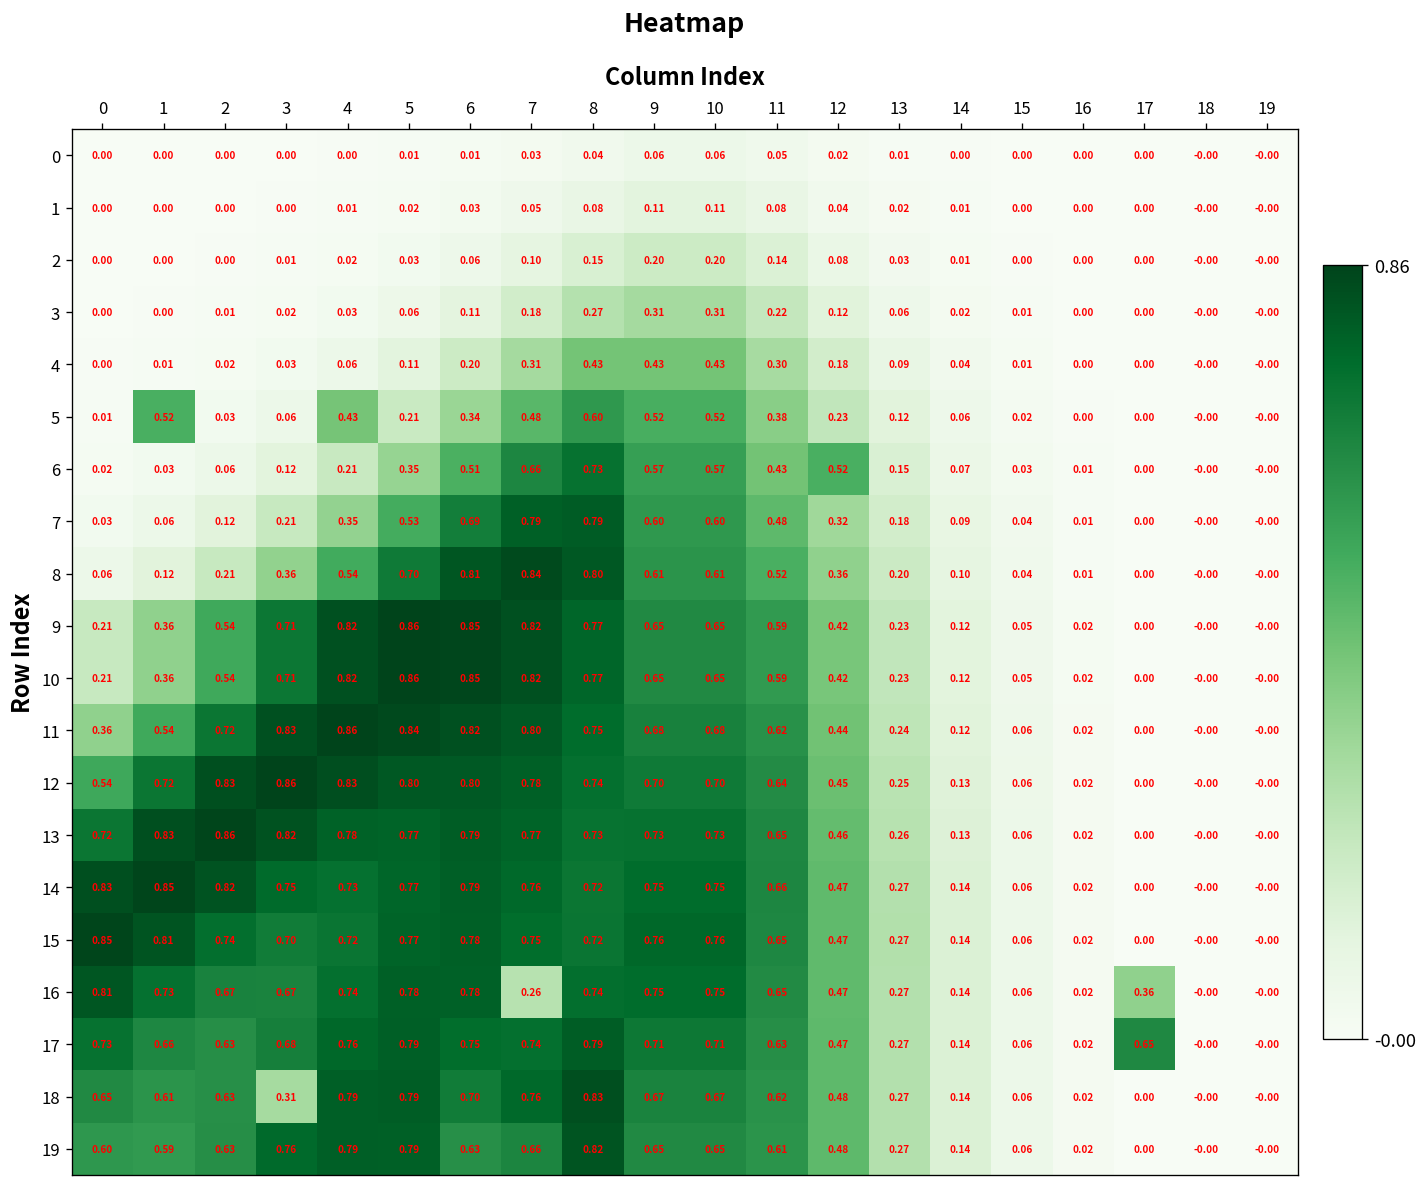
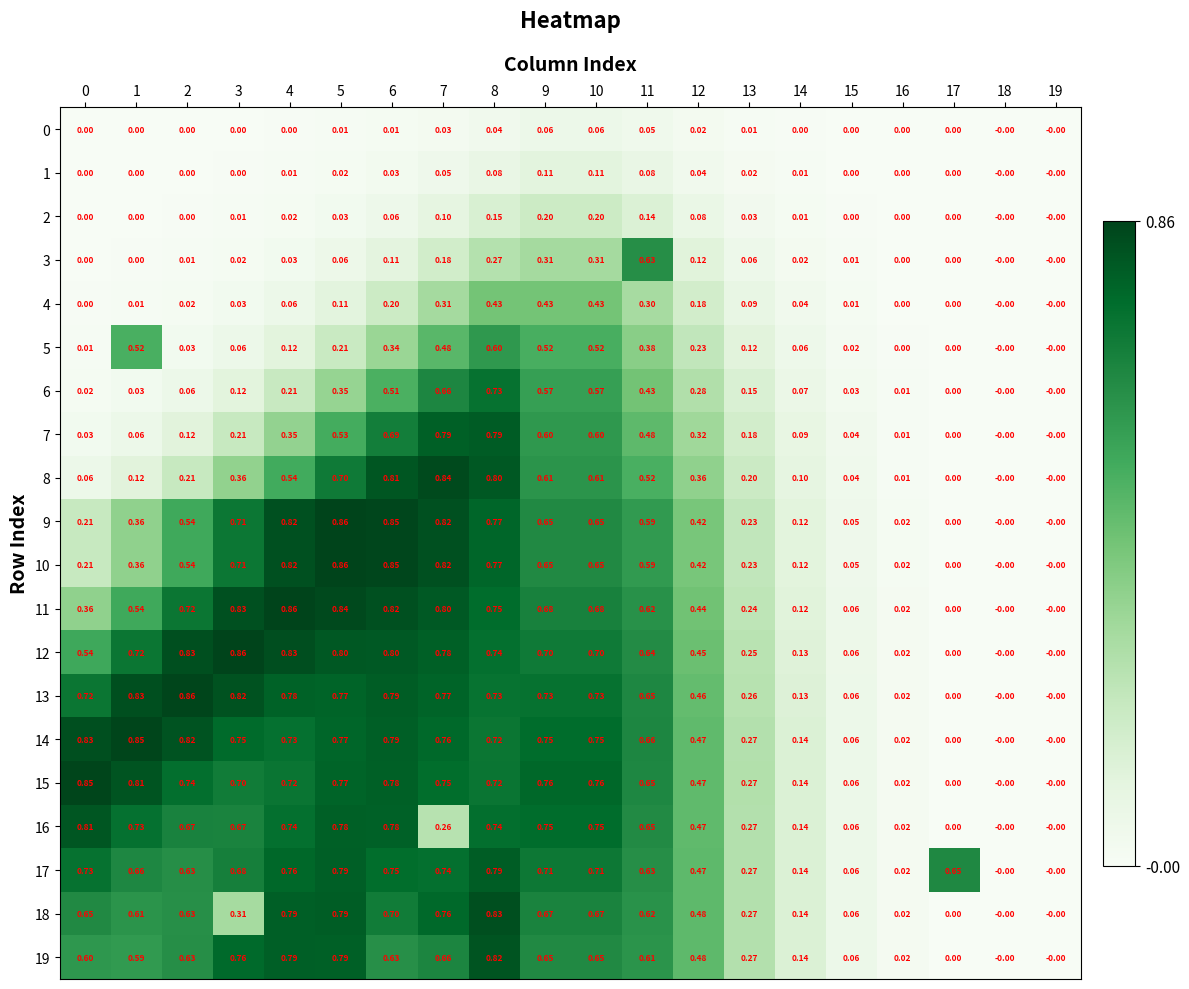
3, 11: 0.22 -> 0.63
5, 4: 0.43 -> 0.12
6, 12: 0.52 -> 0.28
16, 17: 0.36 -> 0.00
